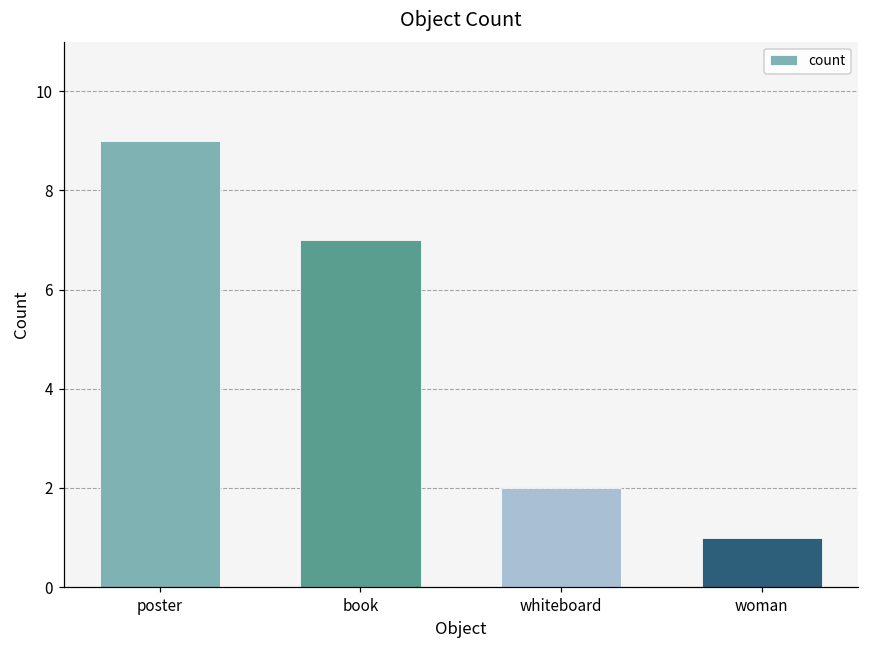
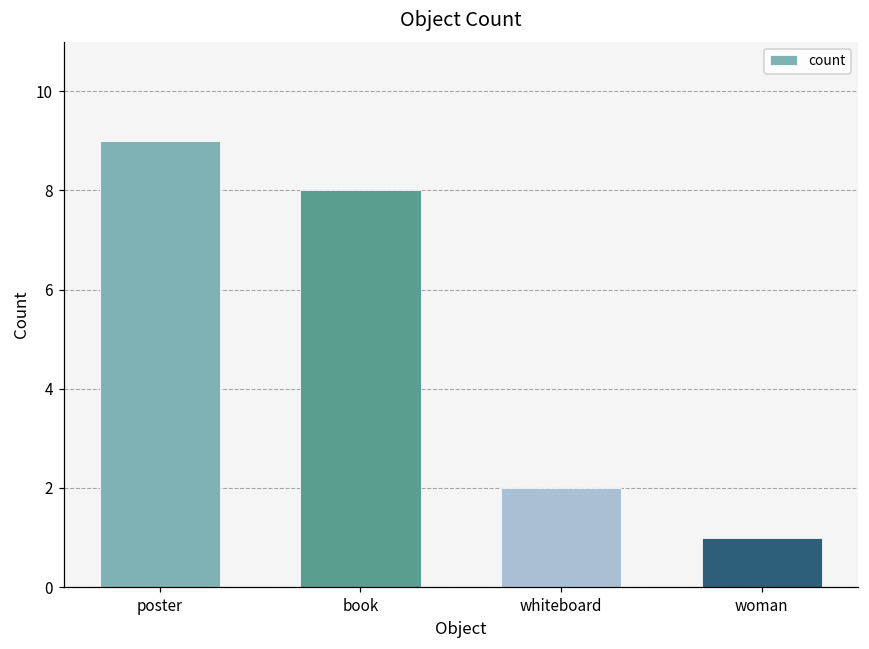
book: 7 -> 8
